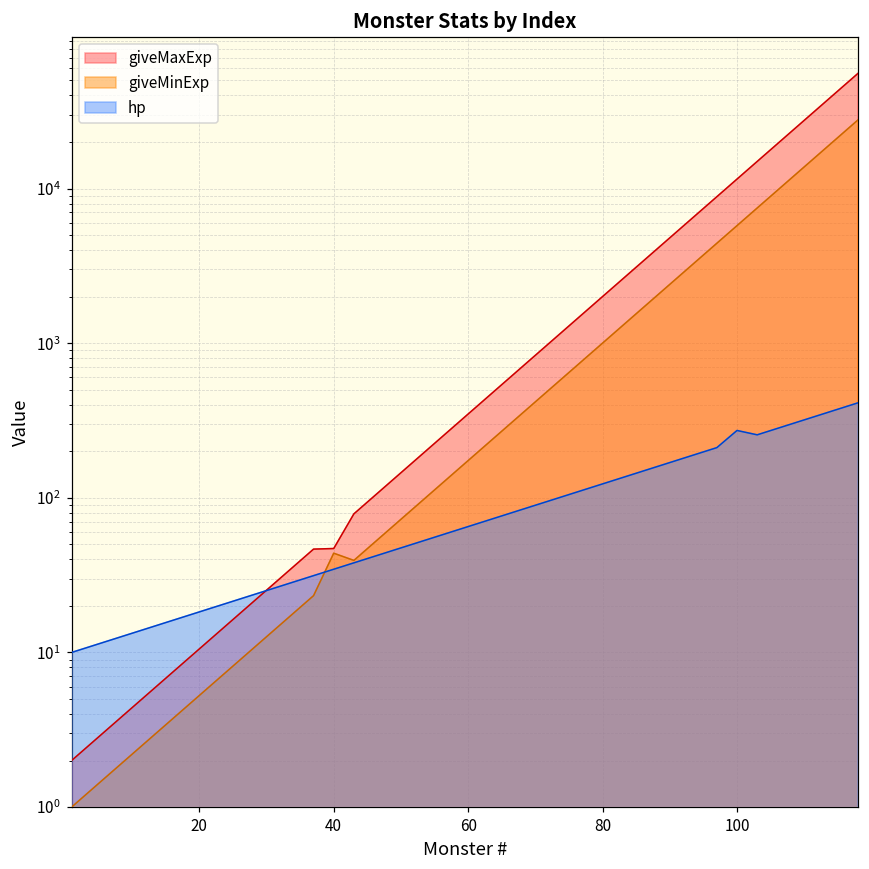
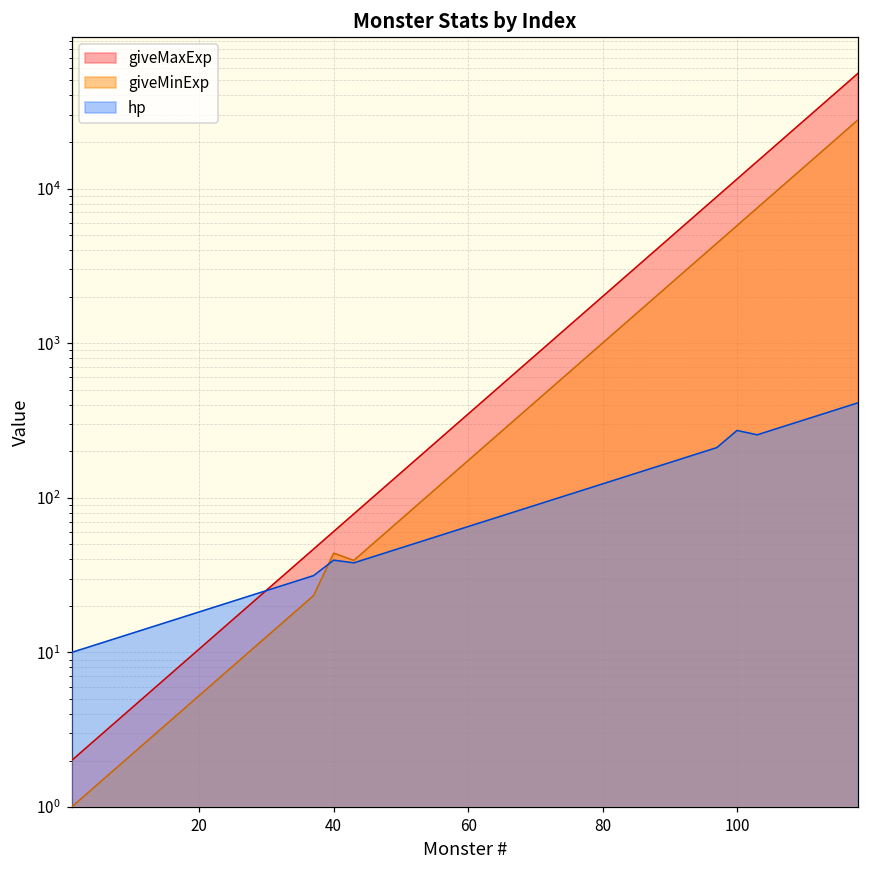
giveMaxExp, 40: 47 -> 61
hp, 40: 35 -> 40
